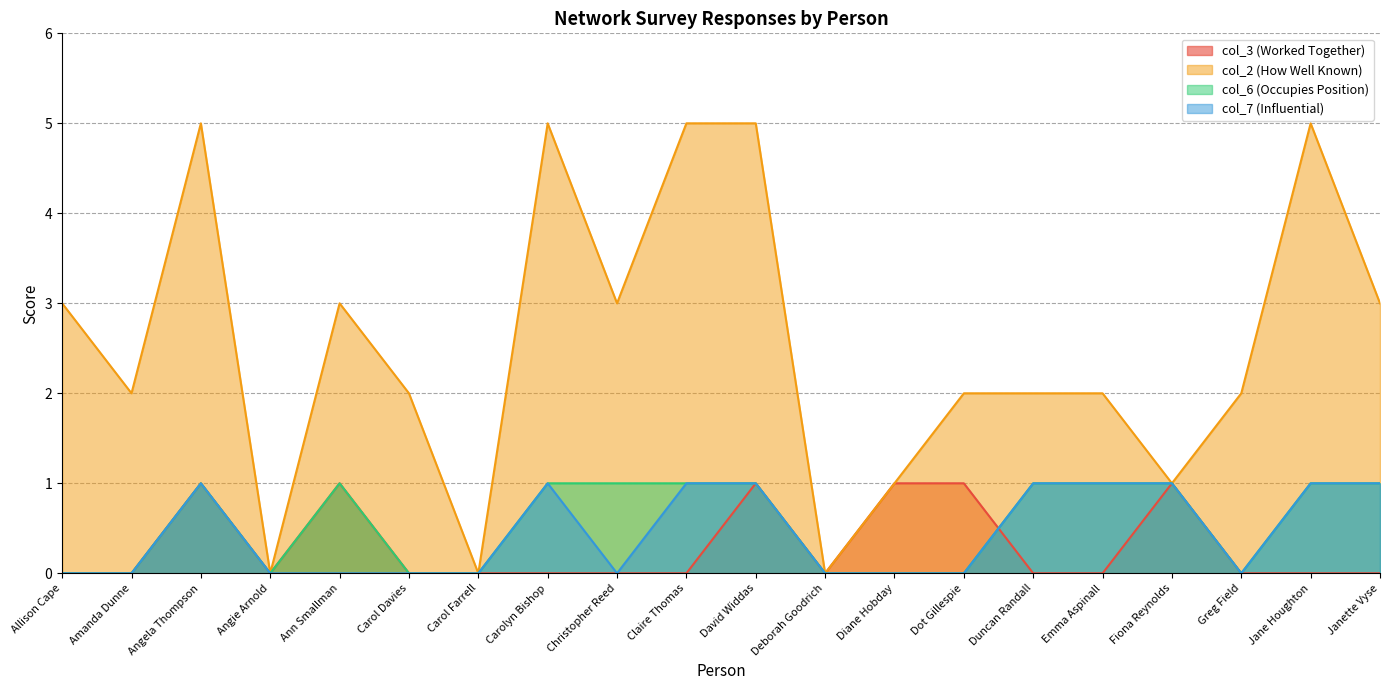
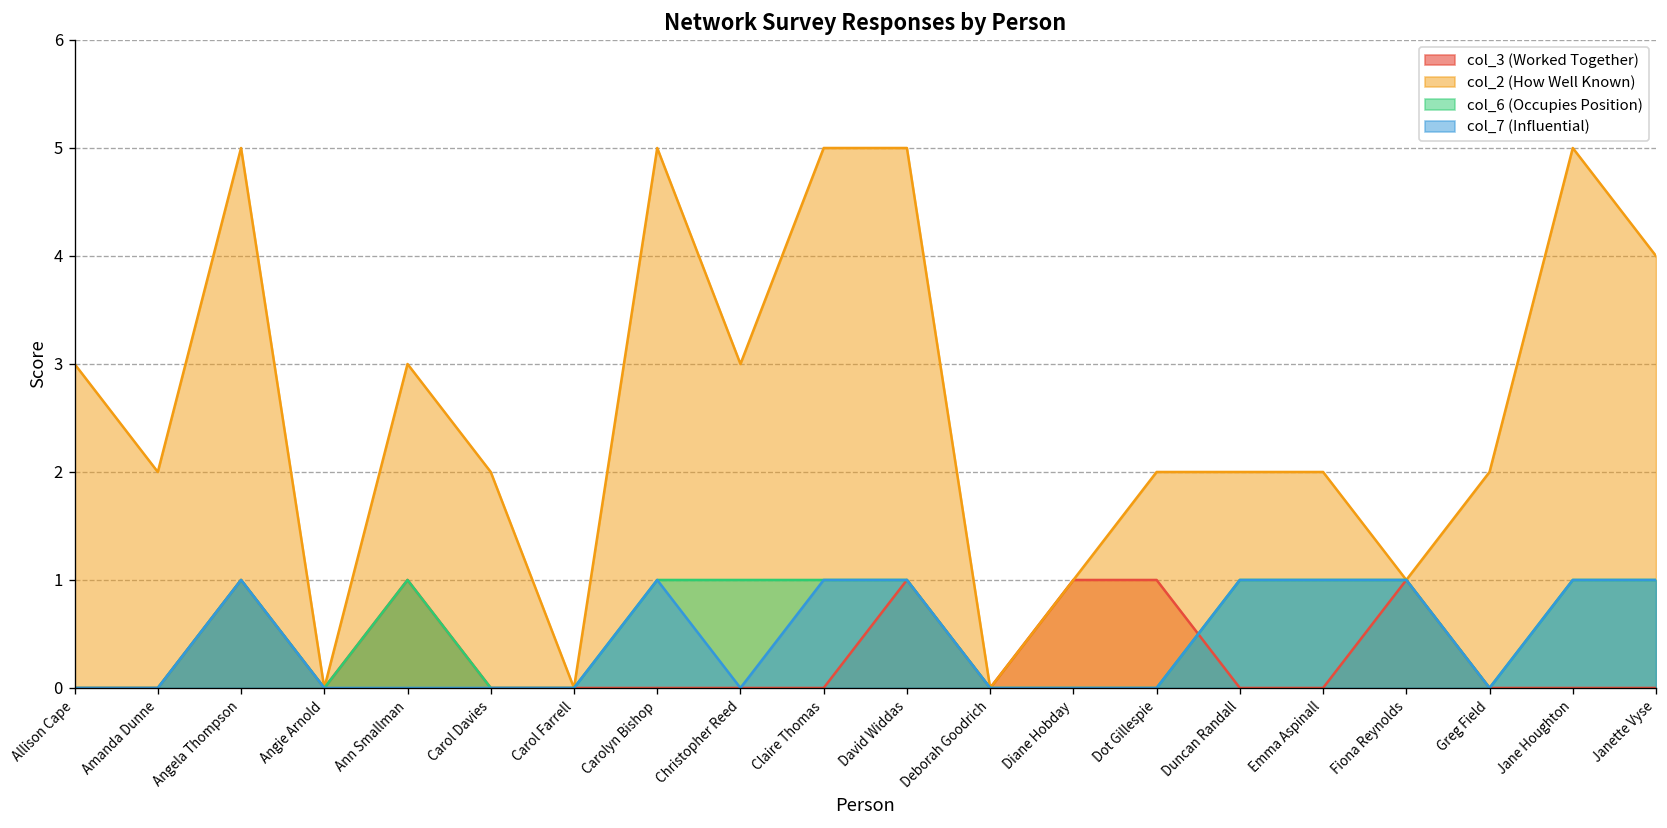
col_2 (How Well Known), Janette Vyse: 3 -> 4
